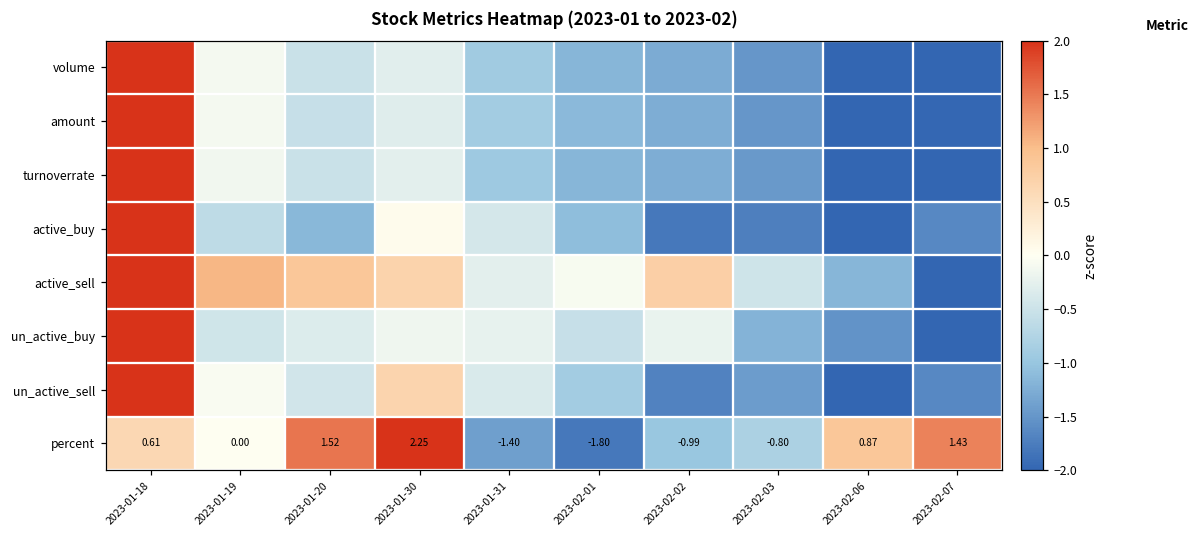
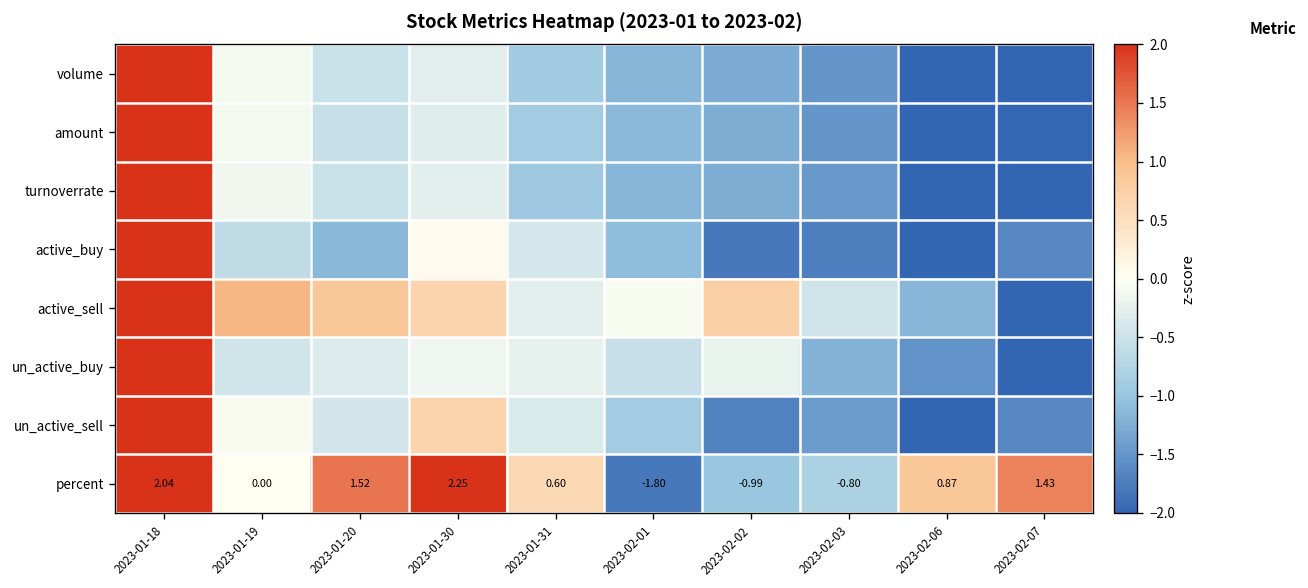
percent, 2023-01-18: 0.61 -> 2.04
percent, 2023-01-31: -1.40 -> 0.60
